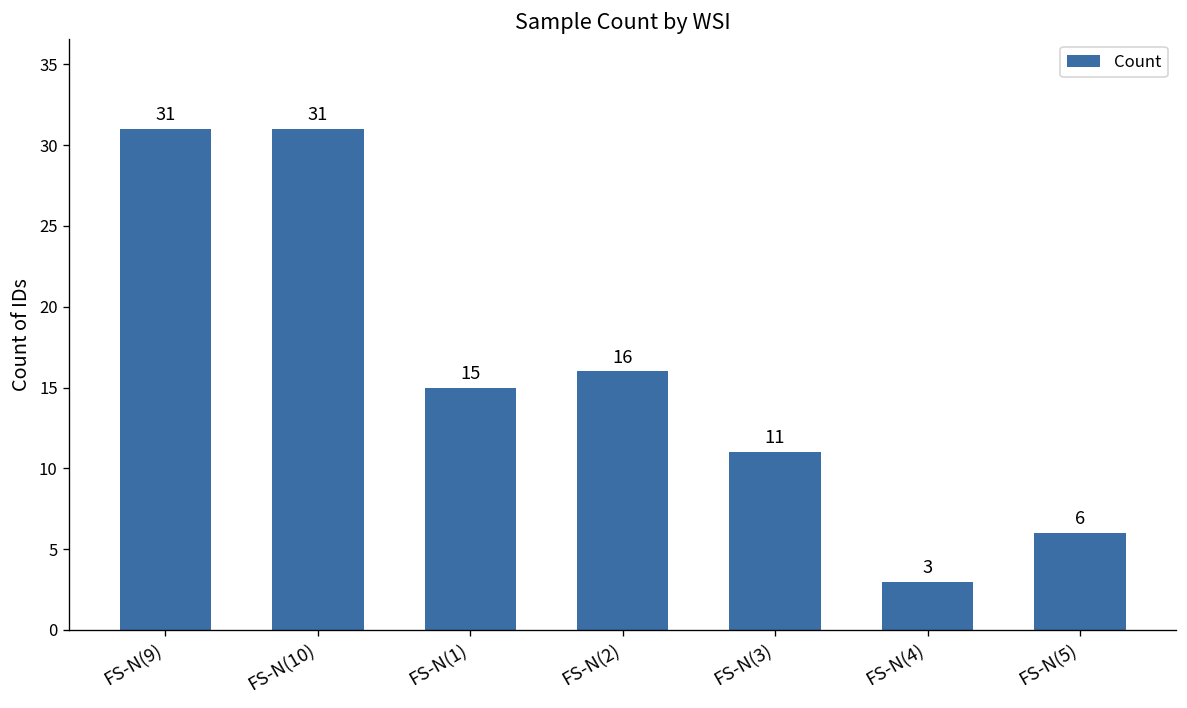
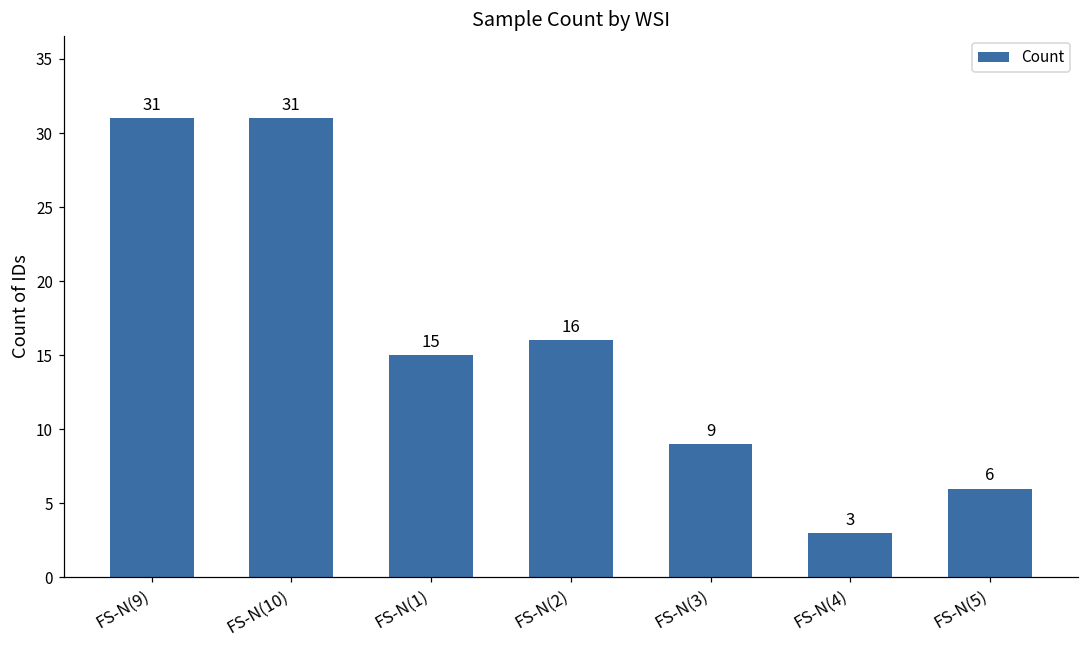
FS-N(3): 11 -> 9
